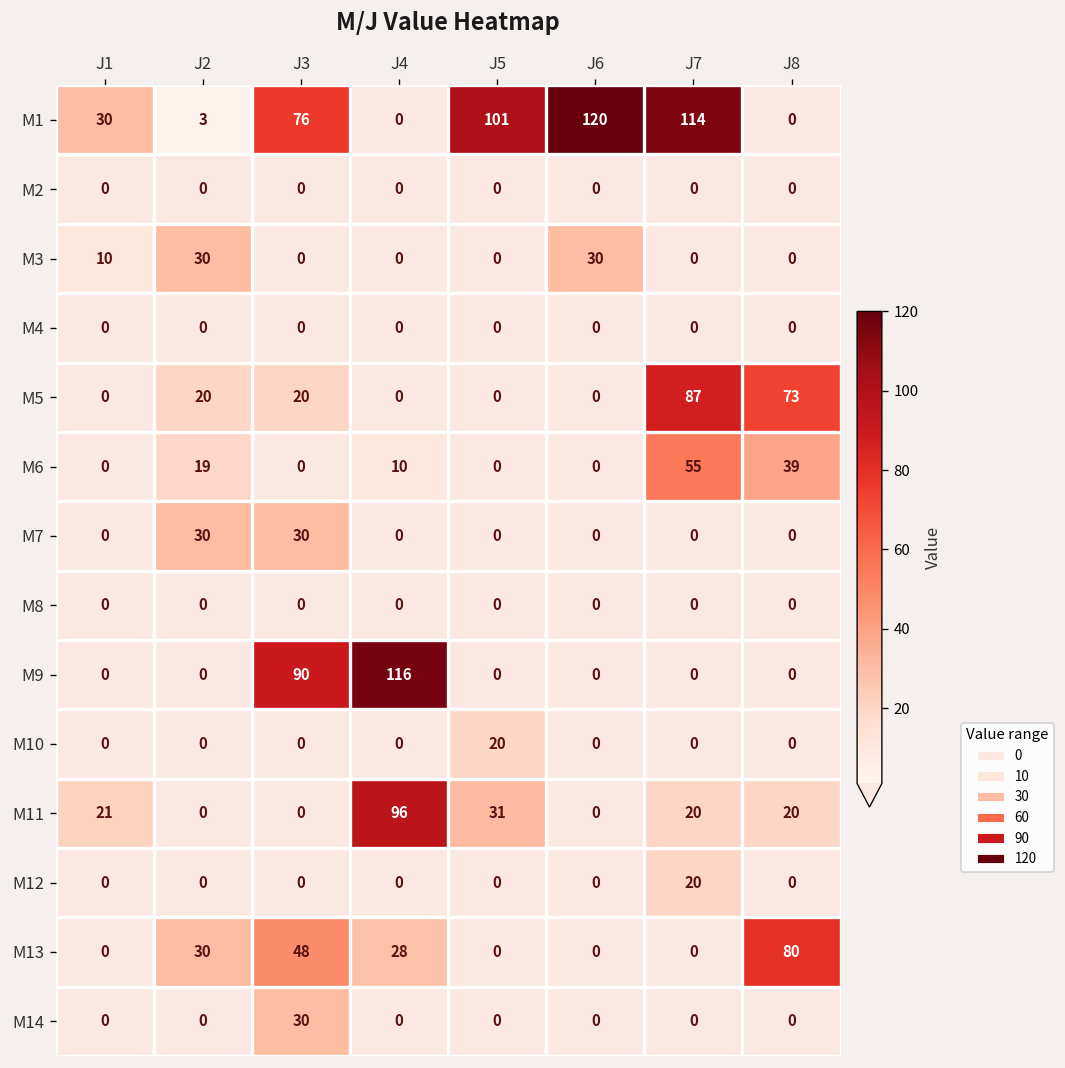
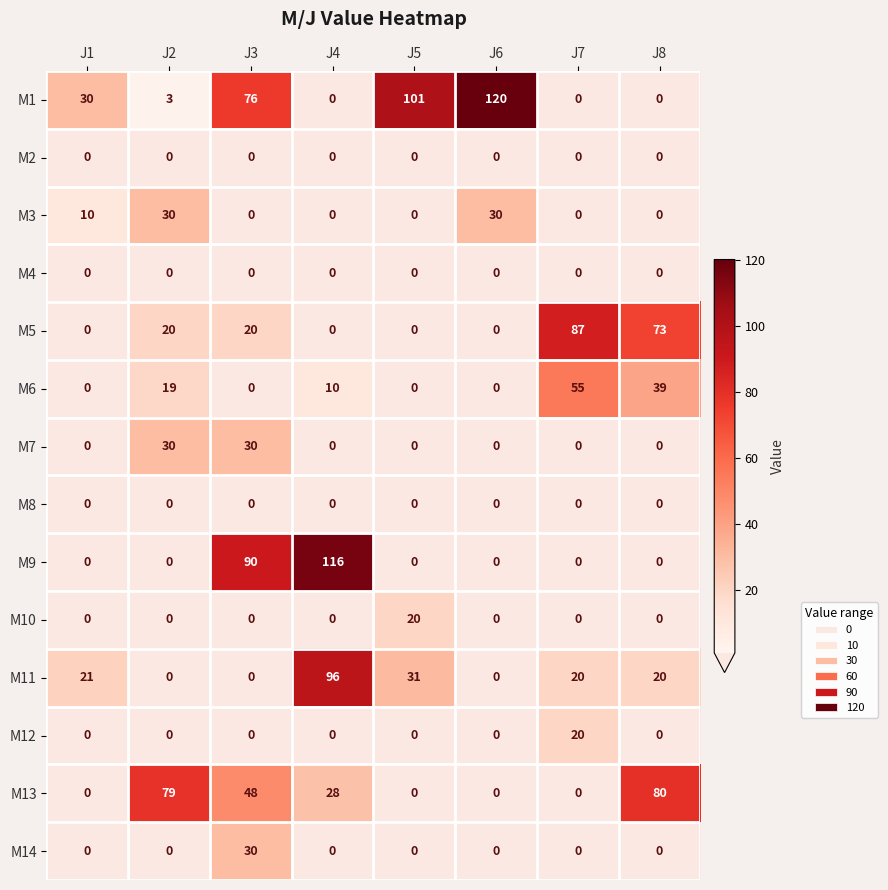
M1, J7: 114 -> 0
M13, J2: 30 -> 79
